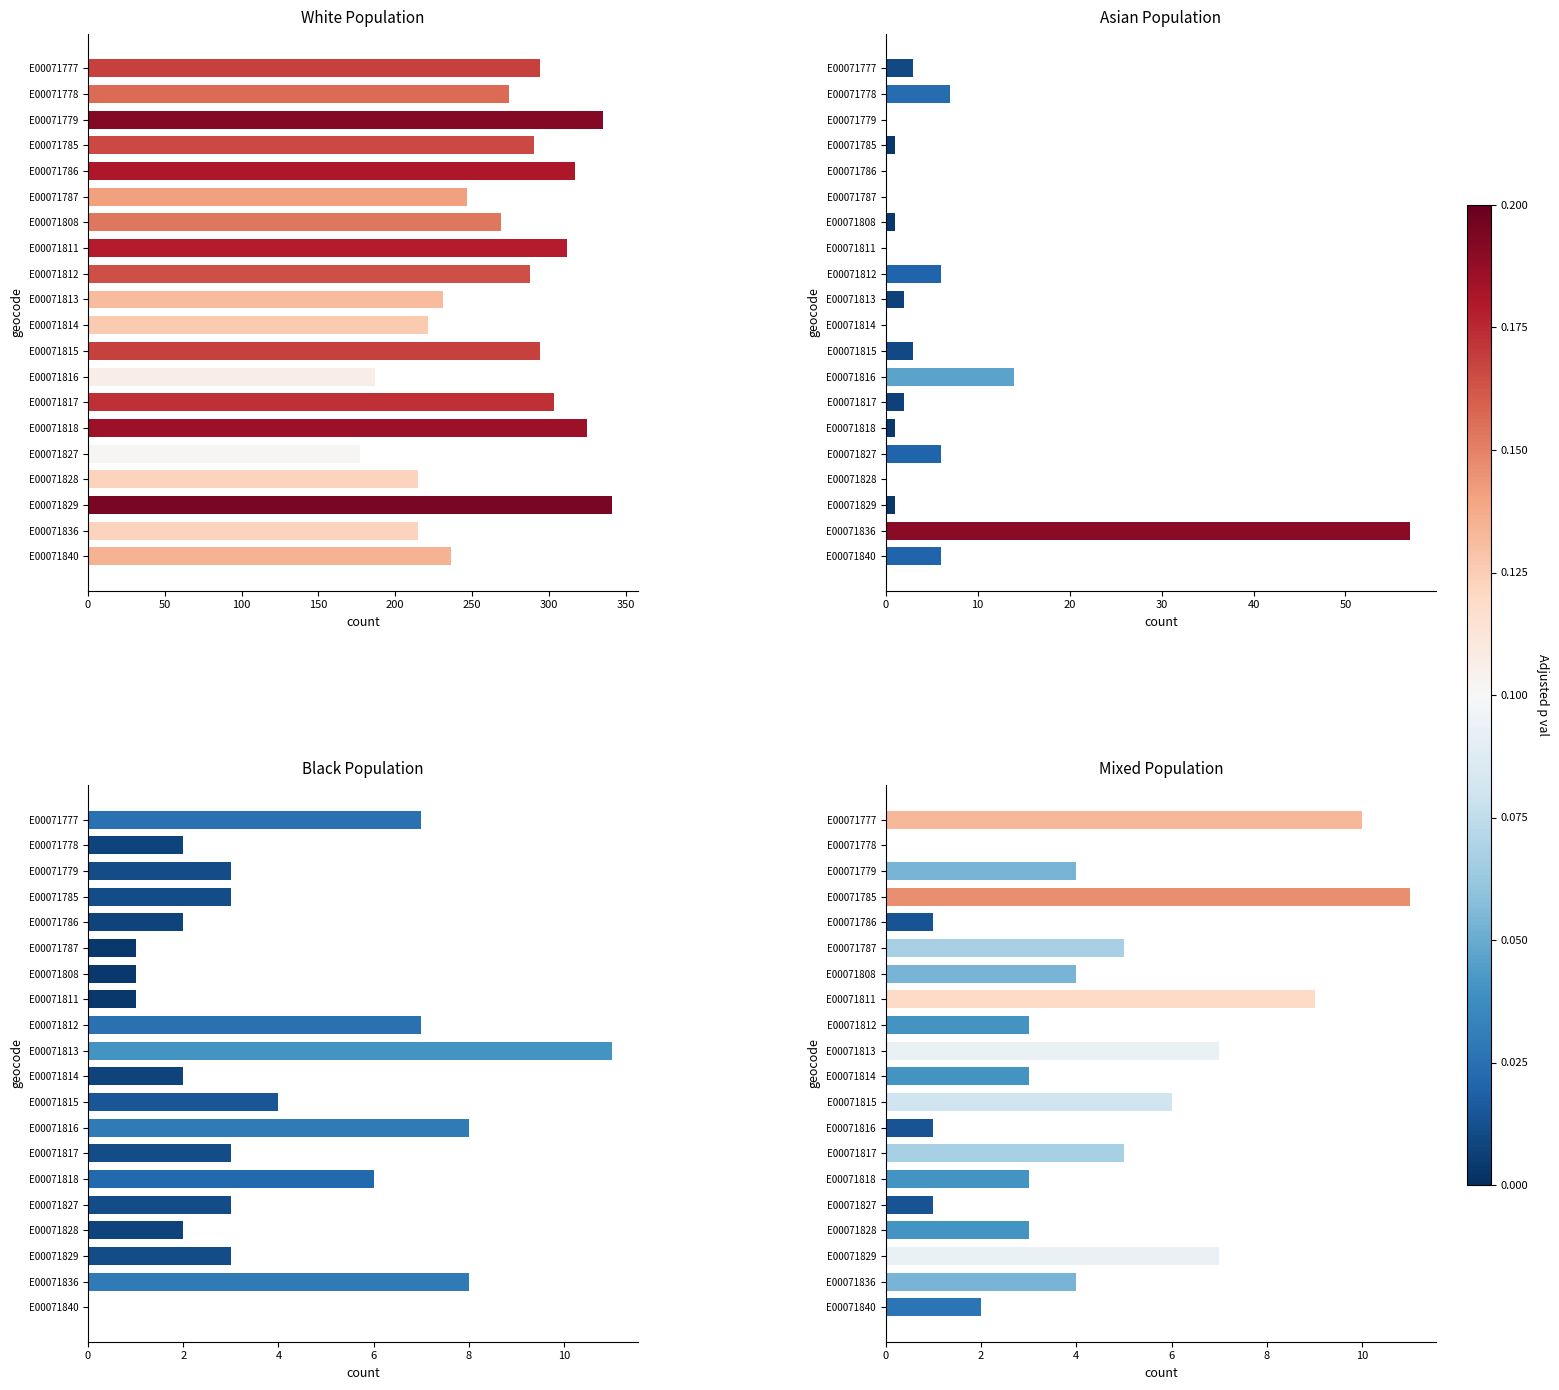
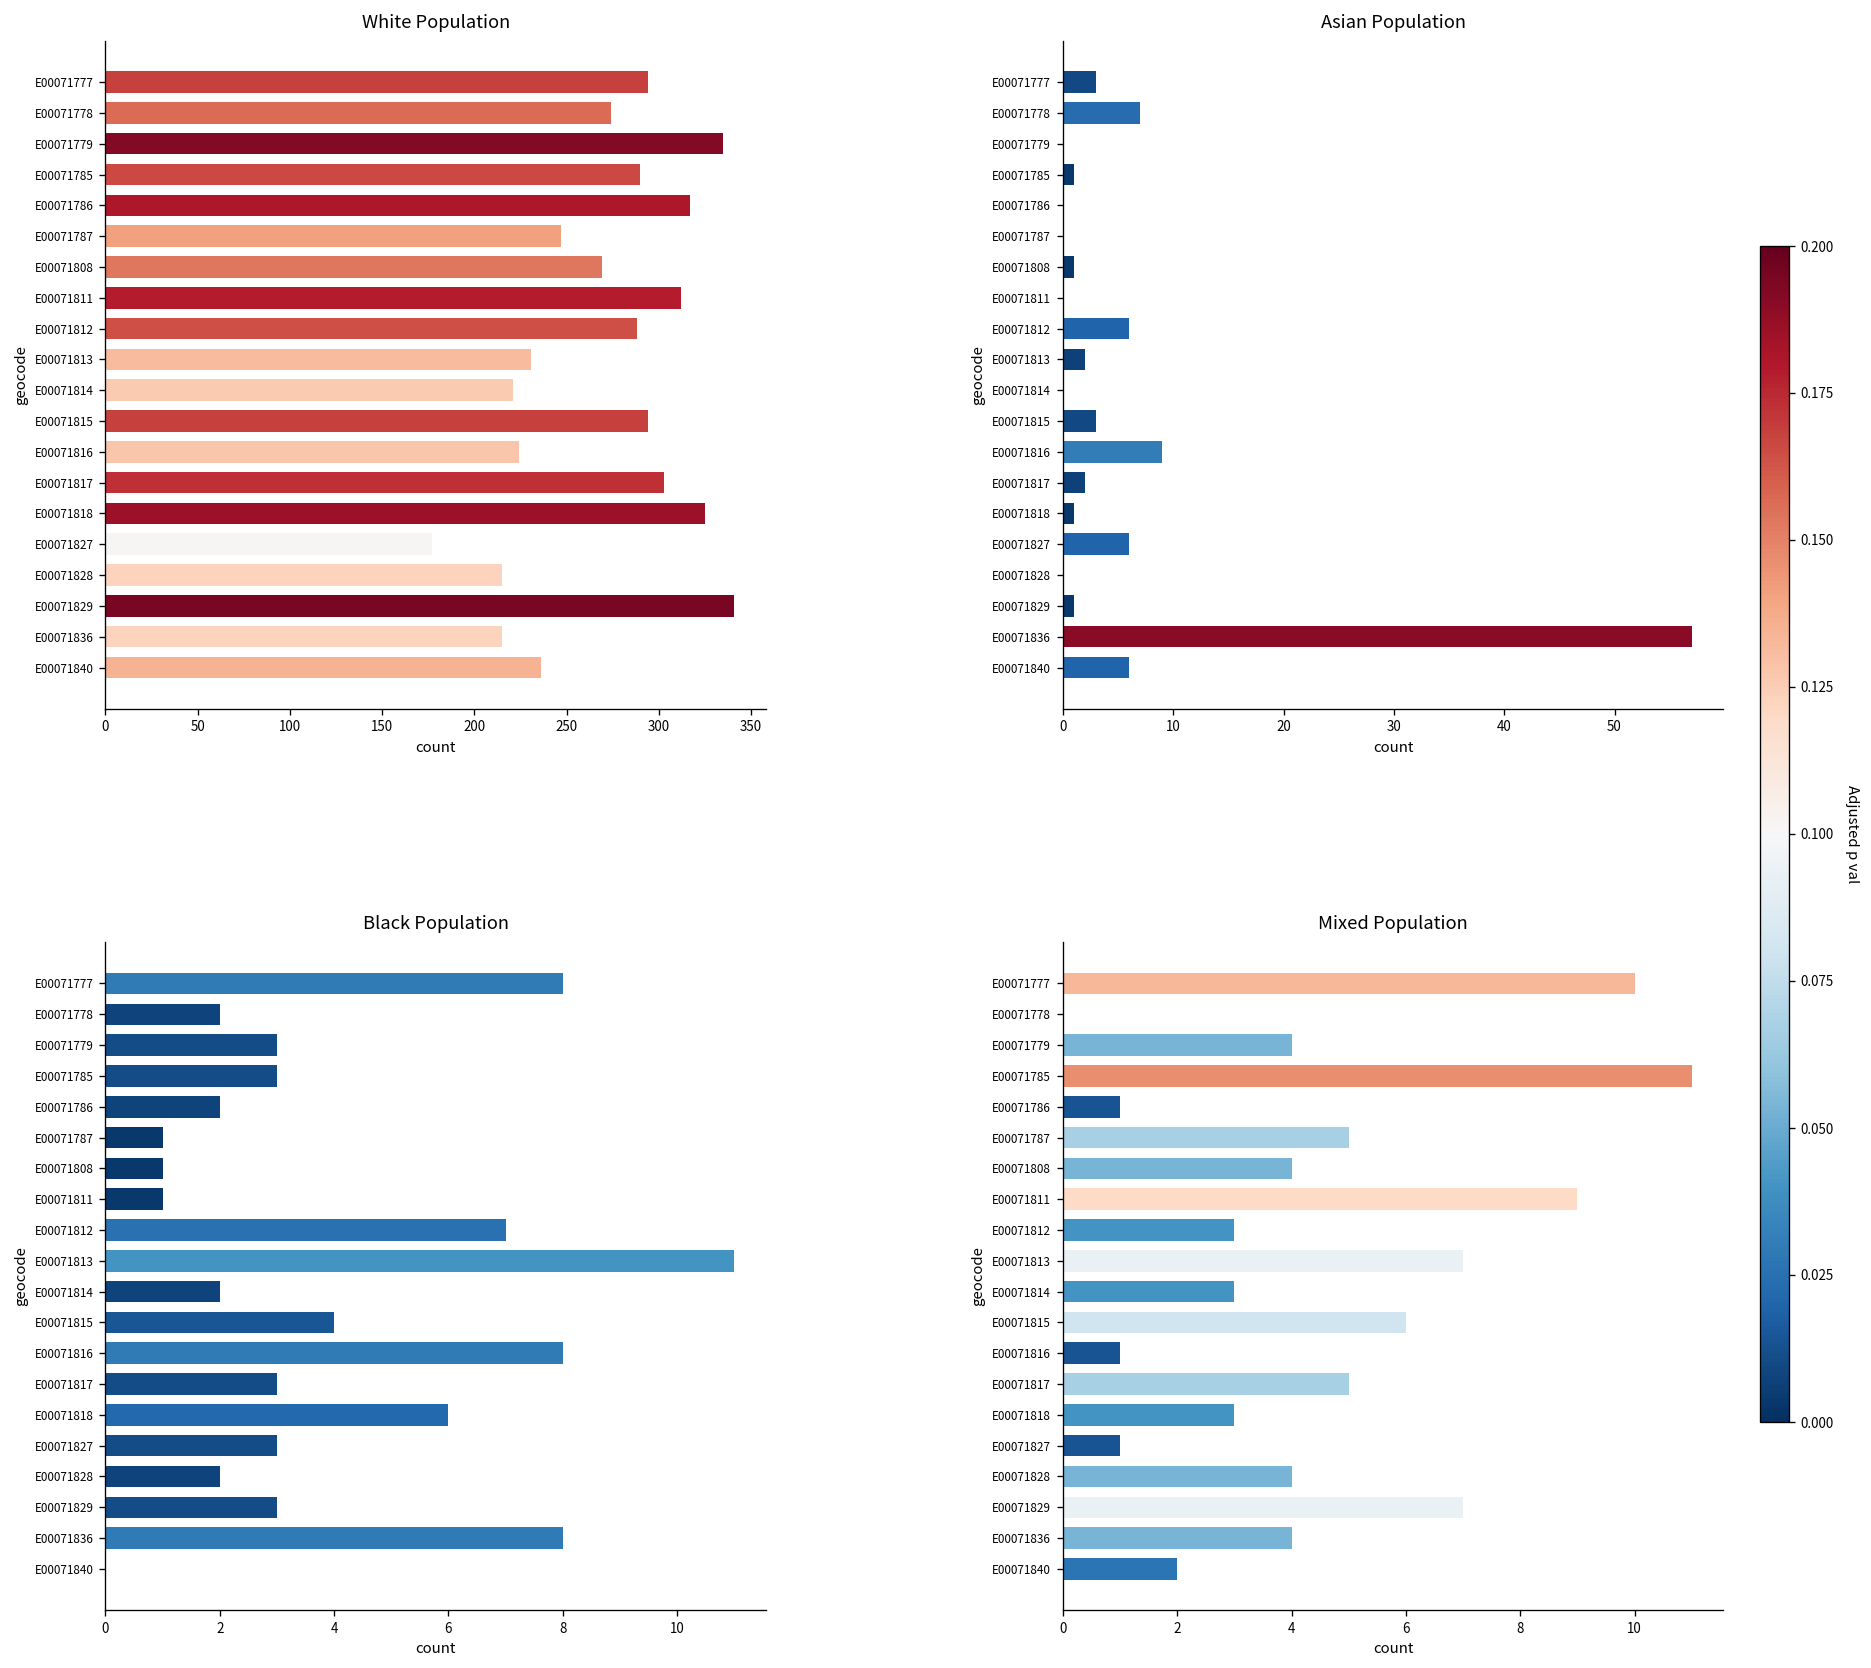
White Population, E00071816: 187 -> 224
Asian Population, E00071816: 14 -> 9
Black Population, E00071777: 7 -> 8
Mixed Population, E00071828: 3 -> 4
